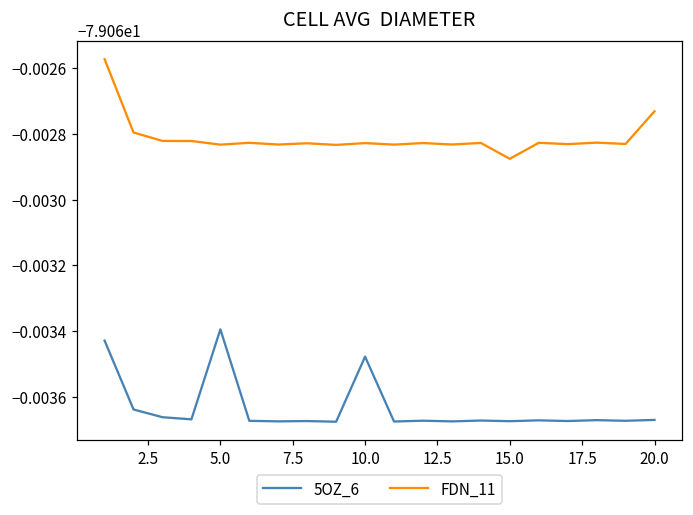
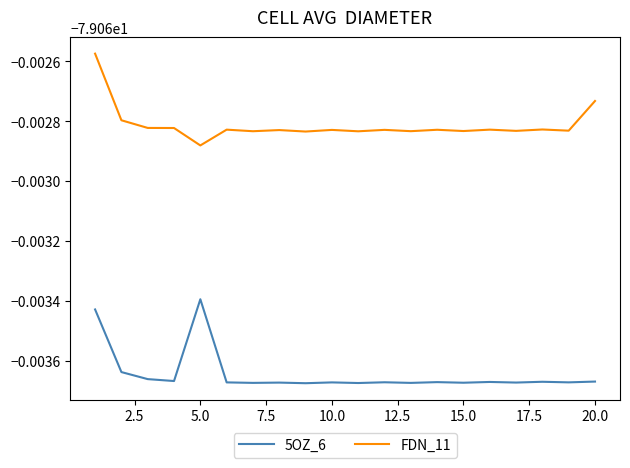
FDN_11, 5.0: -79.06283 -> -79.06288
5OZ_6, 10.0: -79.06348 -> -79.06367
FDN_11, 15.0: -79.06288 -> -79.06283
